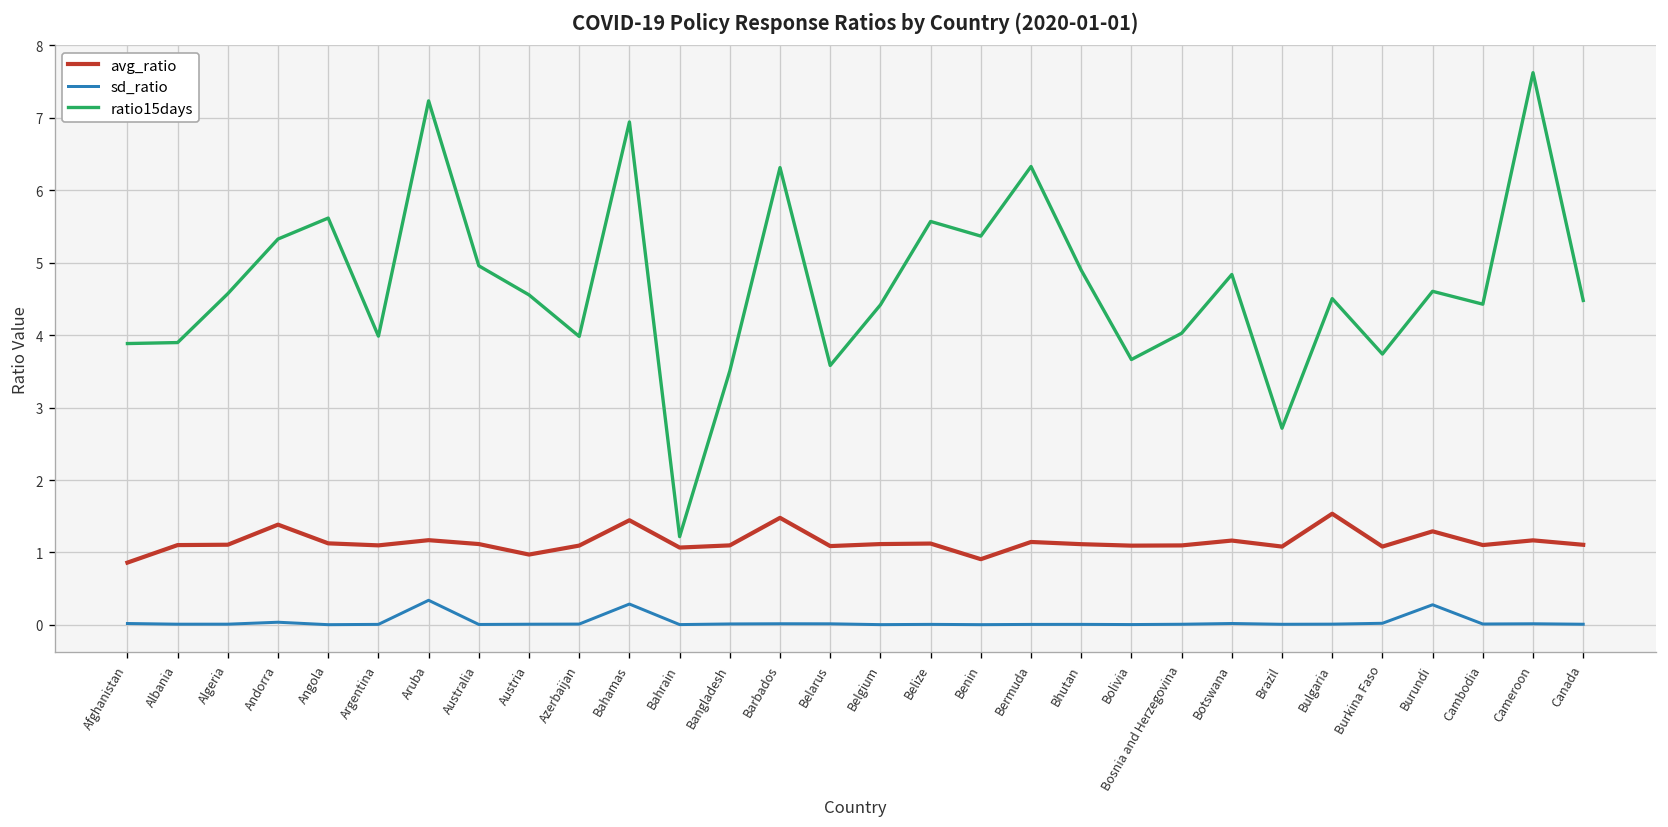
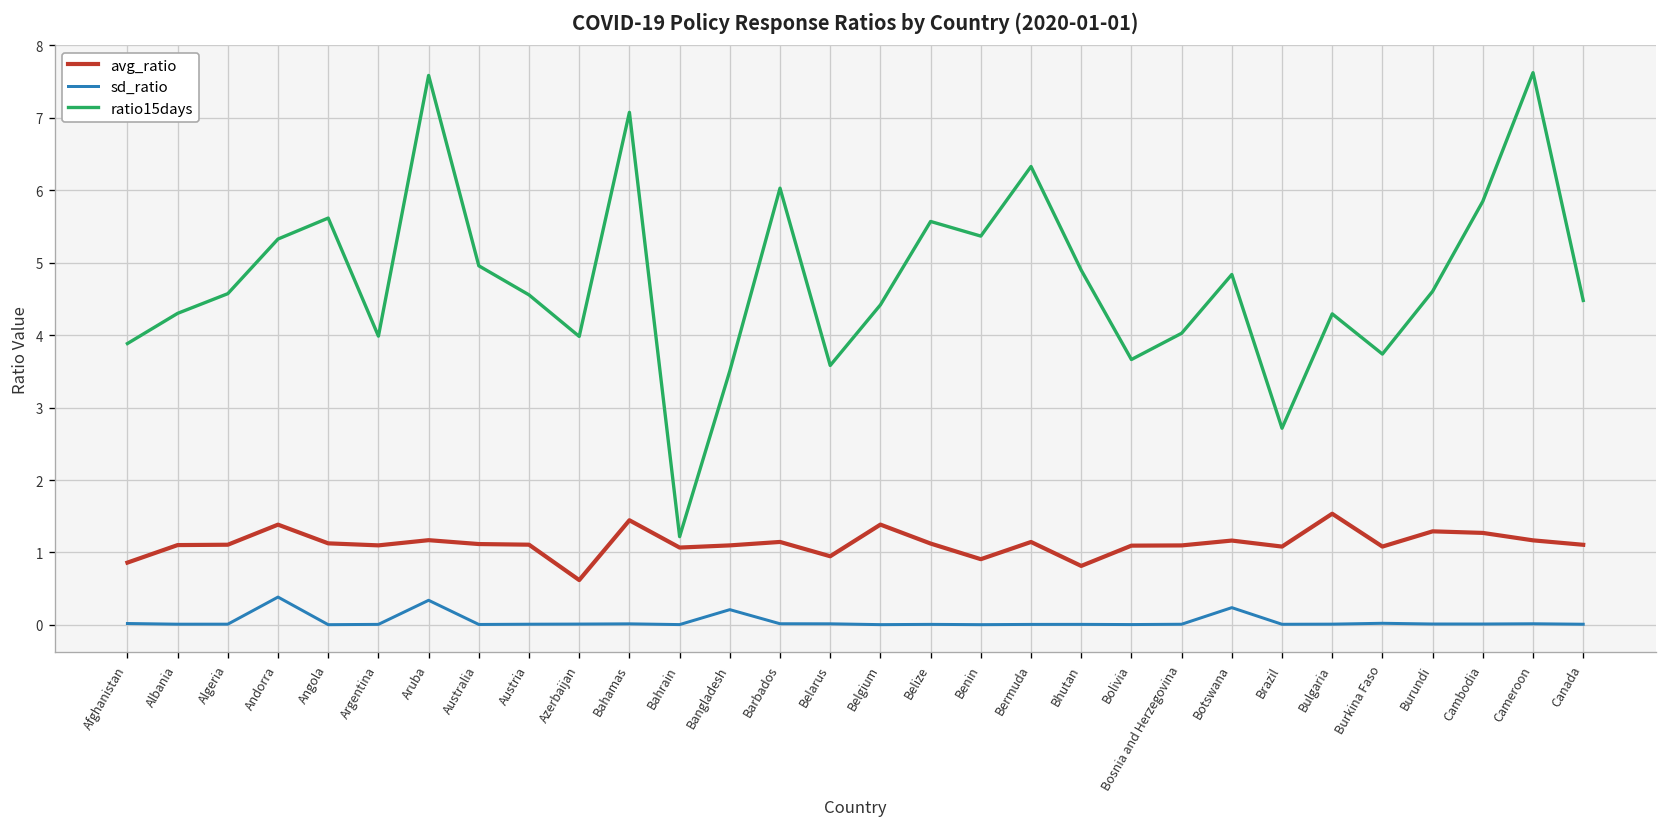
ratio15days, Albania: 3.9 -> 4.3
sd_ratio, Andorra: 0.0 -> 0.4
ratio15days, Aruba: 7.2 -> 7.6
avg_ratio, Austria: 1.0 -> 1.1
avg_ratio, Azerbaijan: 1.1 -> 0.6
sd_ratio, Bahamas: 0.3 -> 0.0
ratio15days, Bahamas: 6.9 -> 7.1
sd_ratio, Bangladesh: 0.0 -> 0.2
avg_ratio, Barbados: 1.5 -> 1.1
ratio15days, Barbados: 6.3 -> 6.0
avg_ratio, Belarus: 1.1 -> 0.9
avg_ratio, Belgium: 1.1 -> 1.4
avg_ratio, Bhutan: 1.1 -> 0.8
sd_ratio, Botswana: 0.0 -> 0.2
ratio15days, Bulgaria: 4.5 -> 4.3
sd_ratio, Burundi: 0.3 -> 0.0
avg_ratio, Cambodia: 1.1 -> 1.3
ratio15days, Cambodia: 4.4 -> 5.8
